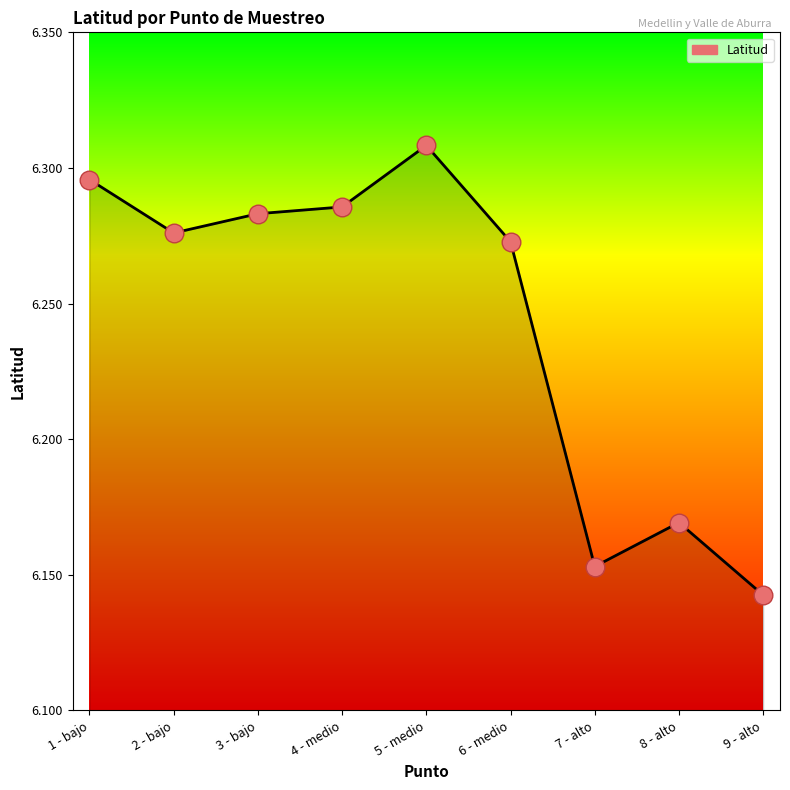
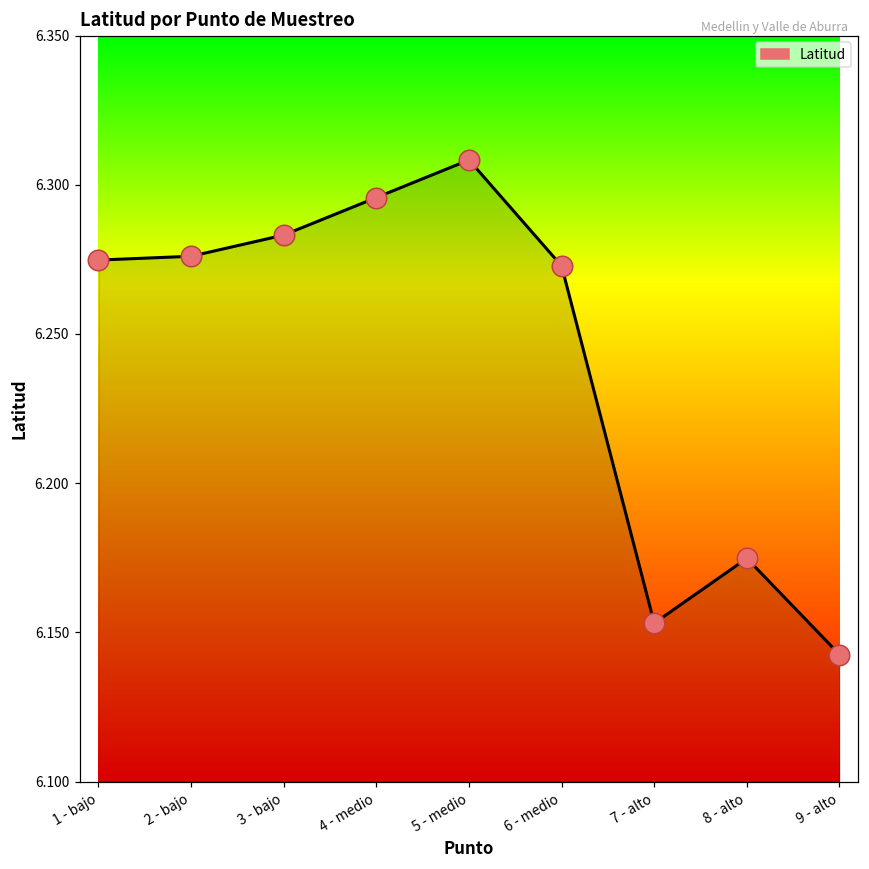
1 - bajo: 6.296 -> 6.275
4 - medio: 6.286 -> 6.296
8 - alto: 6.169 -> 6.175
